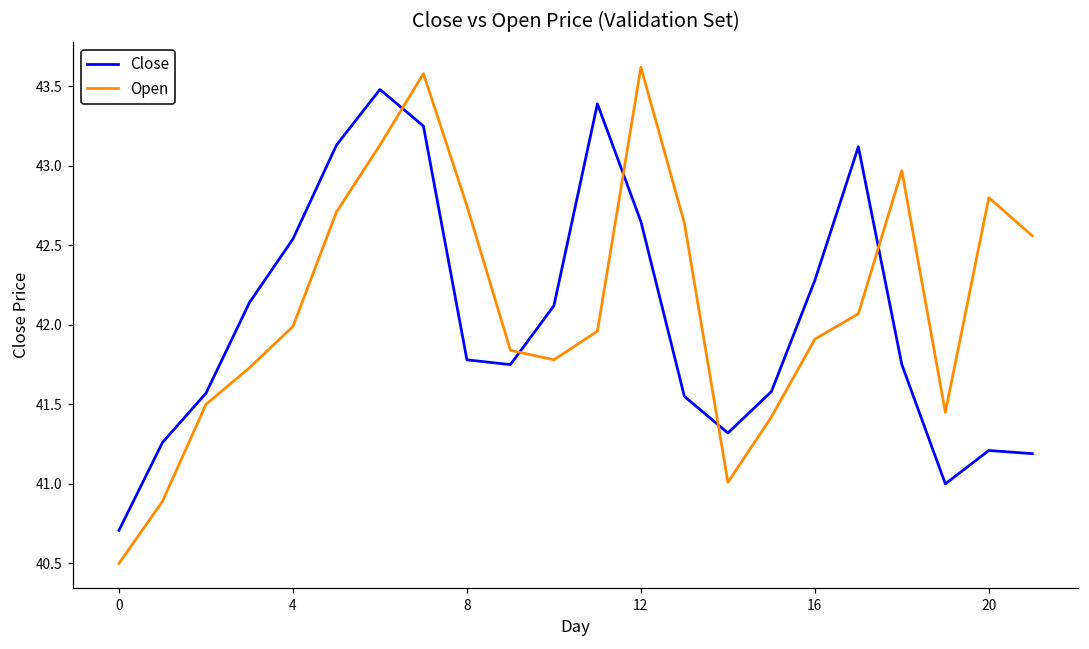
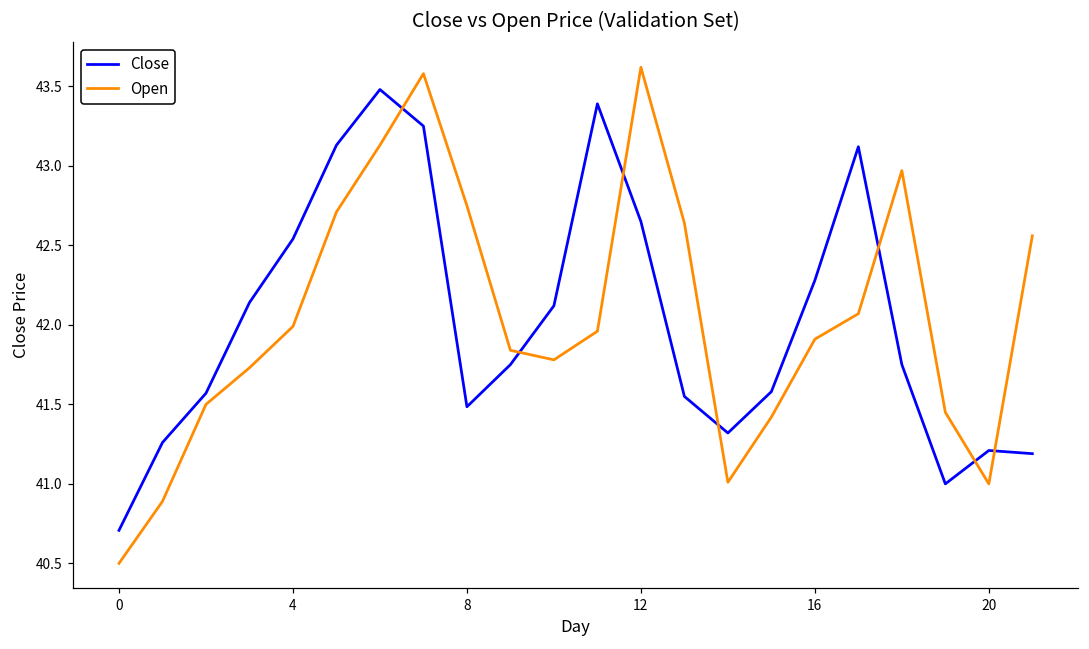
Close, 8: 41.78 -> 41.48
Open, 20: 42.8 -> 41.0
